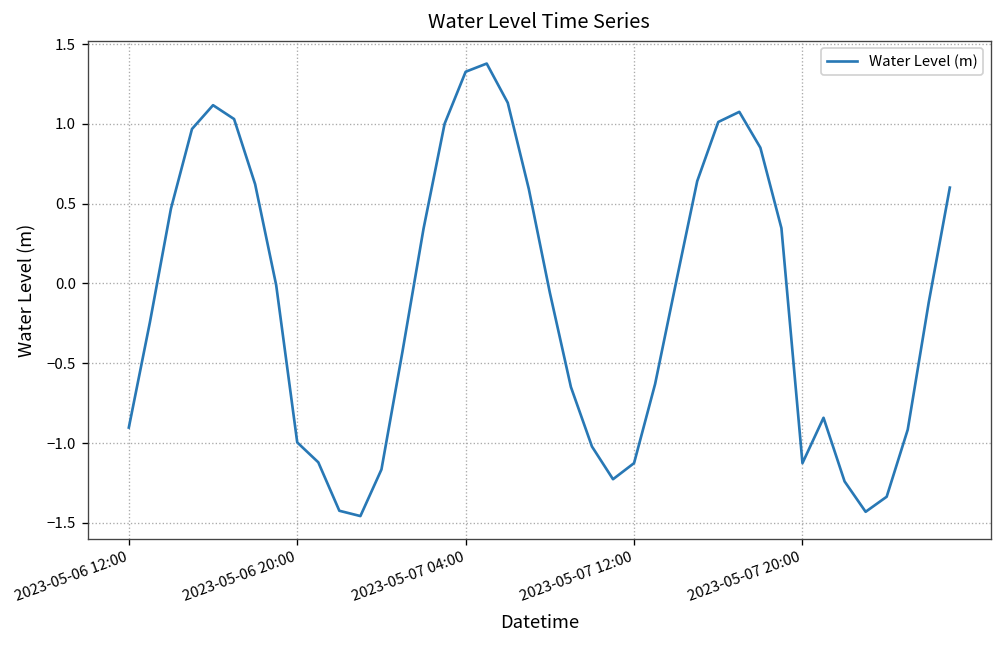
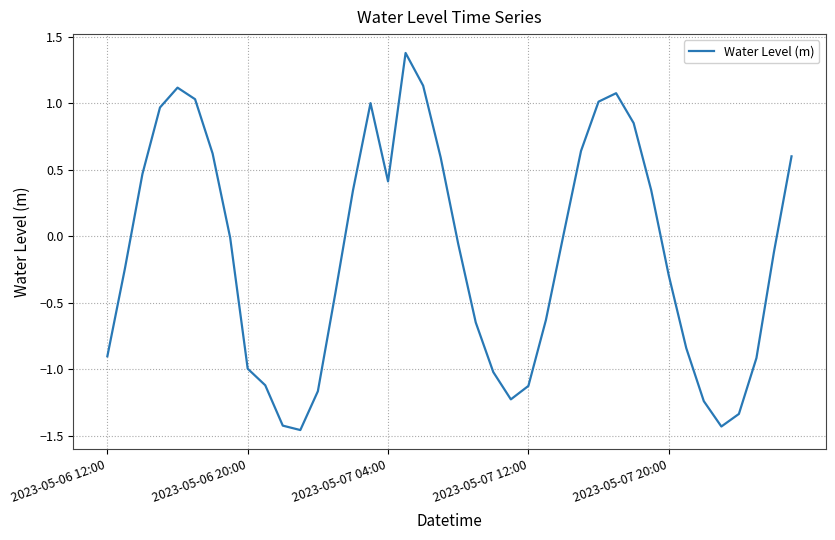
2023-05-07 04:00: 1.33 -> 0.41
2023-05-07 20:00: -1.13 -> -0.29
